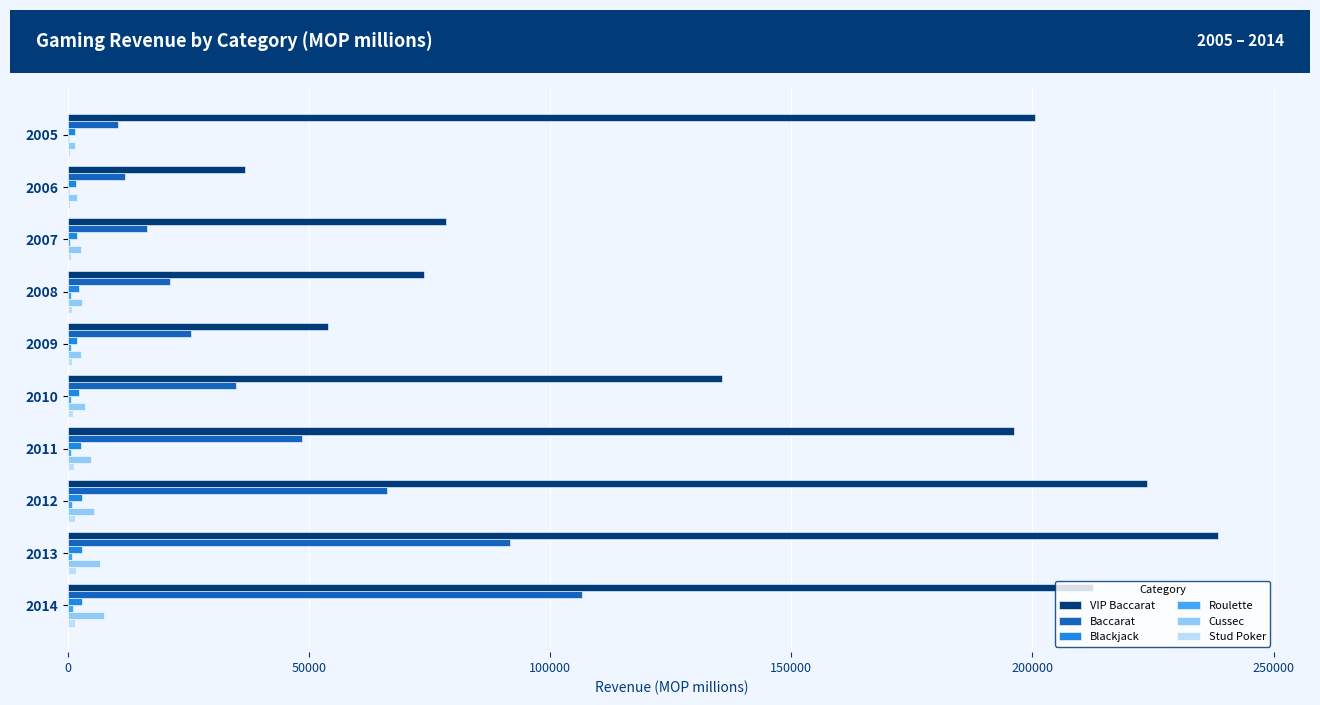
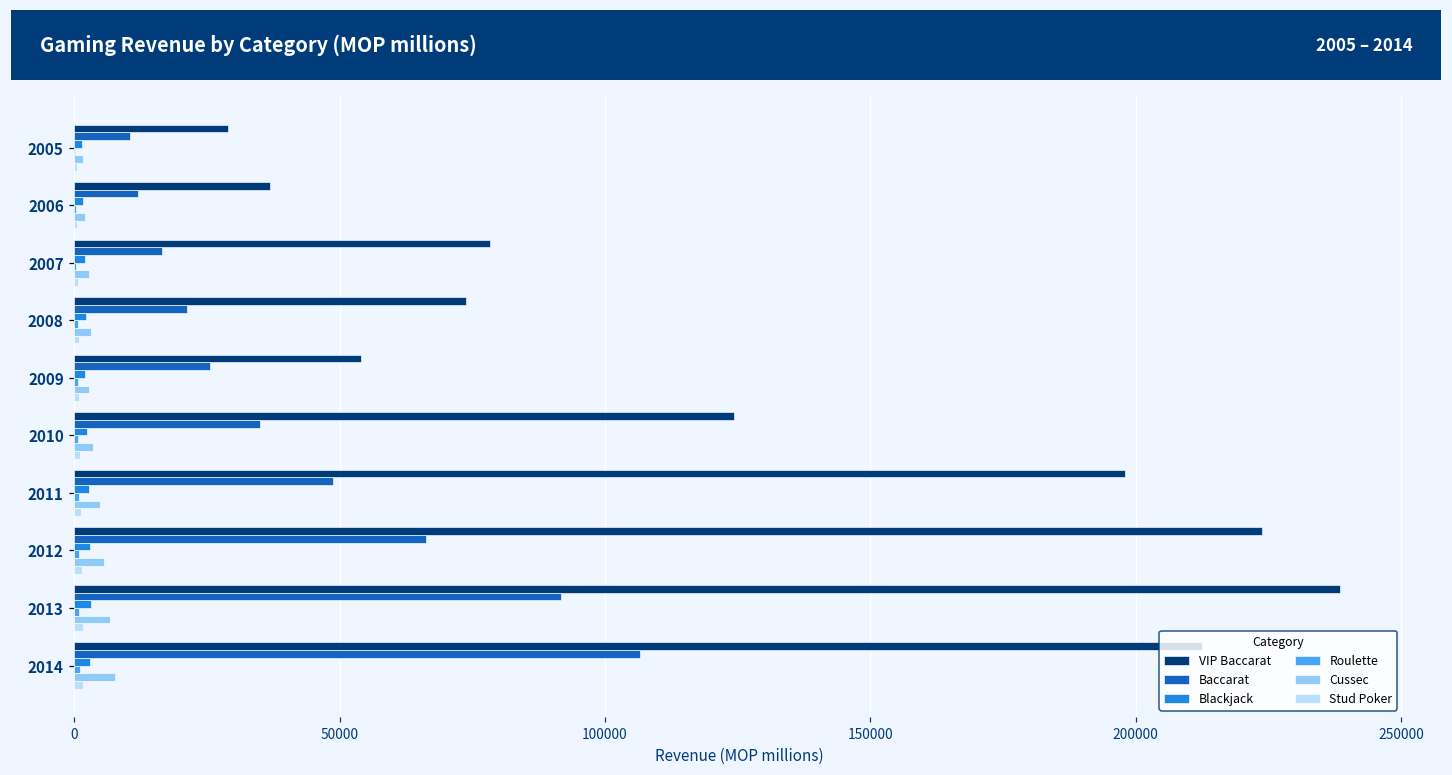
VIP Baccarat, 2005: 201000 -> 29000
VIP Baccarat, 2010: 136000 -> 124000
VIP Baccarat, 2011: 196000 -> 198000
